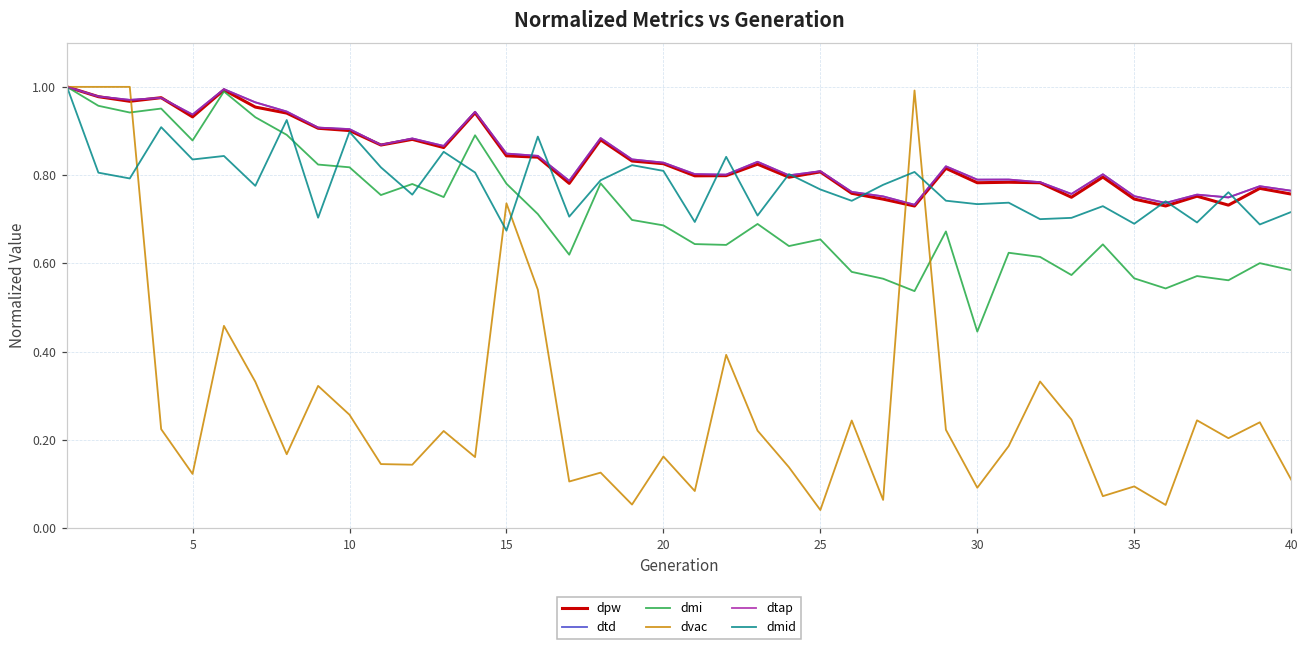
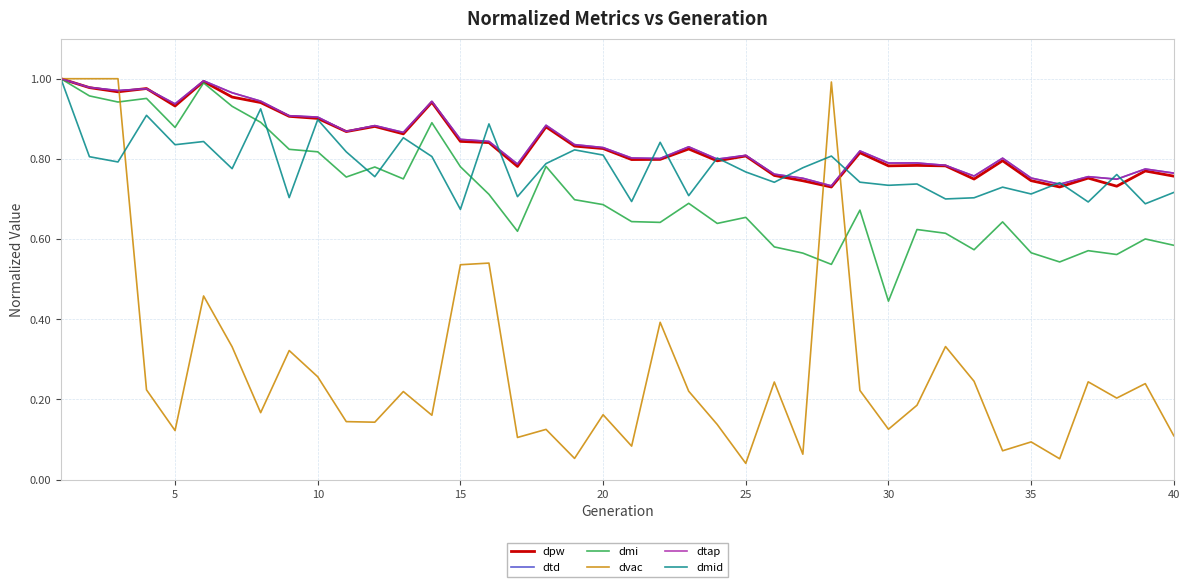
dvac, 15: 0.74 -> 0.54
dvac, 30: 0.09 -> 0.13
dmid, 35: 0.69 -> 0.71
